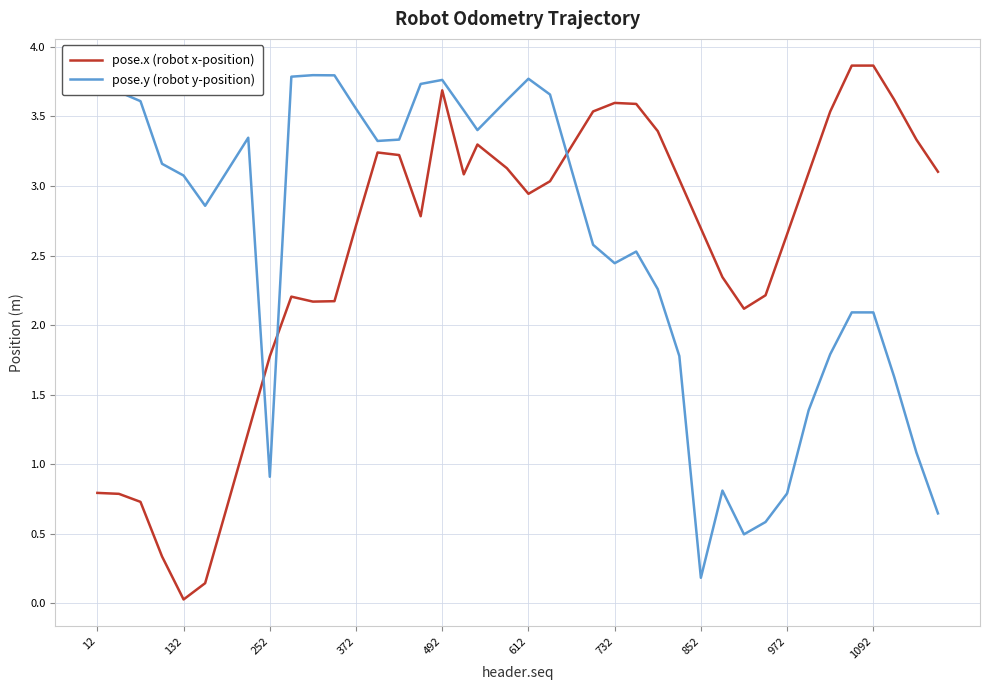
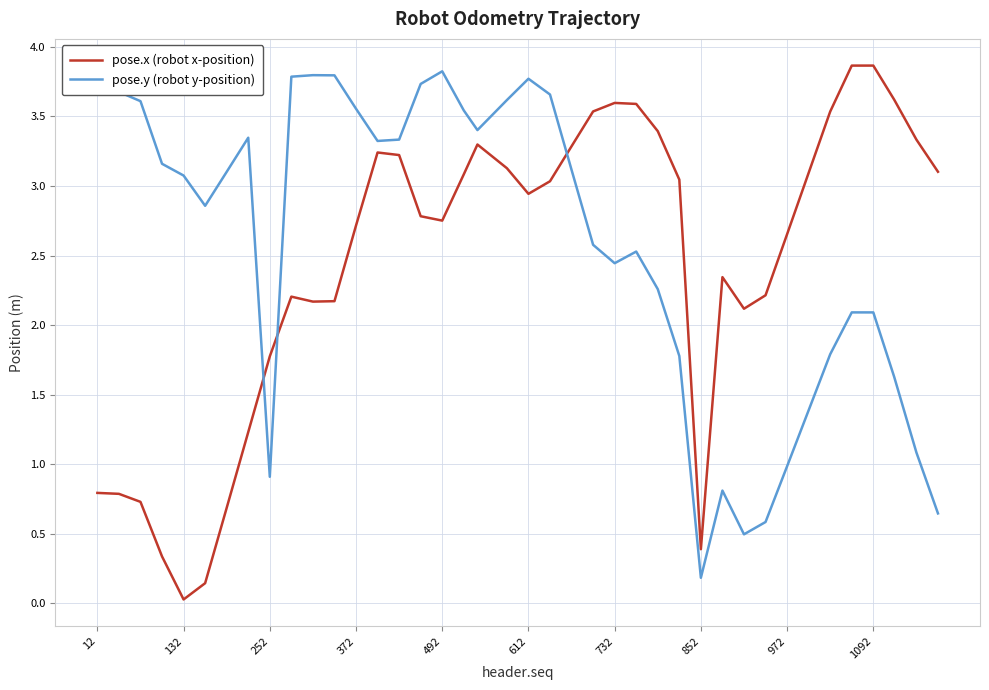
pose.x (robot x-position), 492: 3.69 -> 2.75
pose.y (robot y-position), 492: 3.76 -> 3.82
pose.x (robot x-position), 852: 2.70 -> 0.39
pose.y (robot y-position), 972: 0.79 -> 0.98
